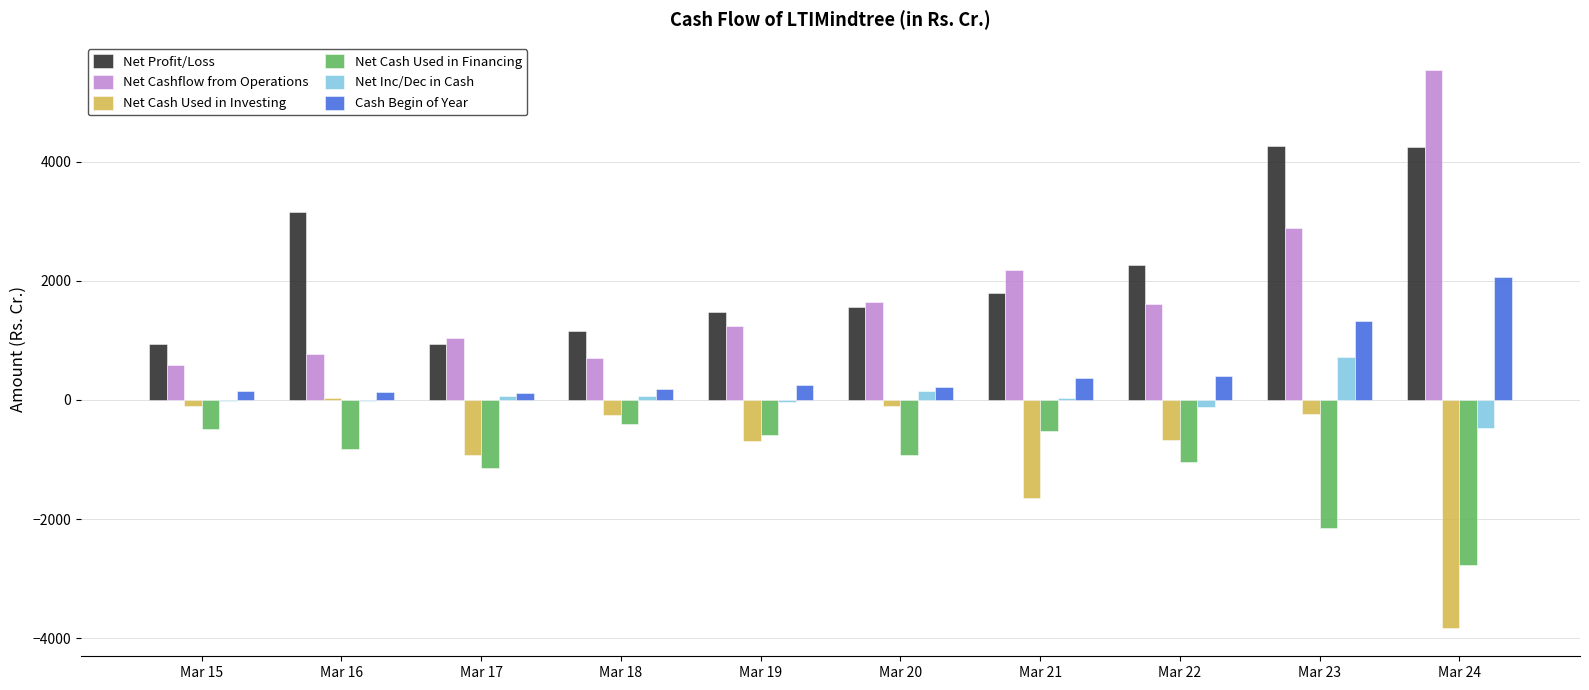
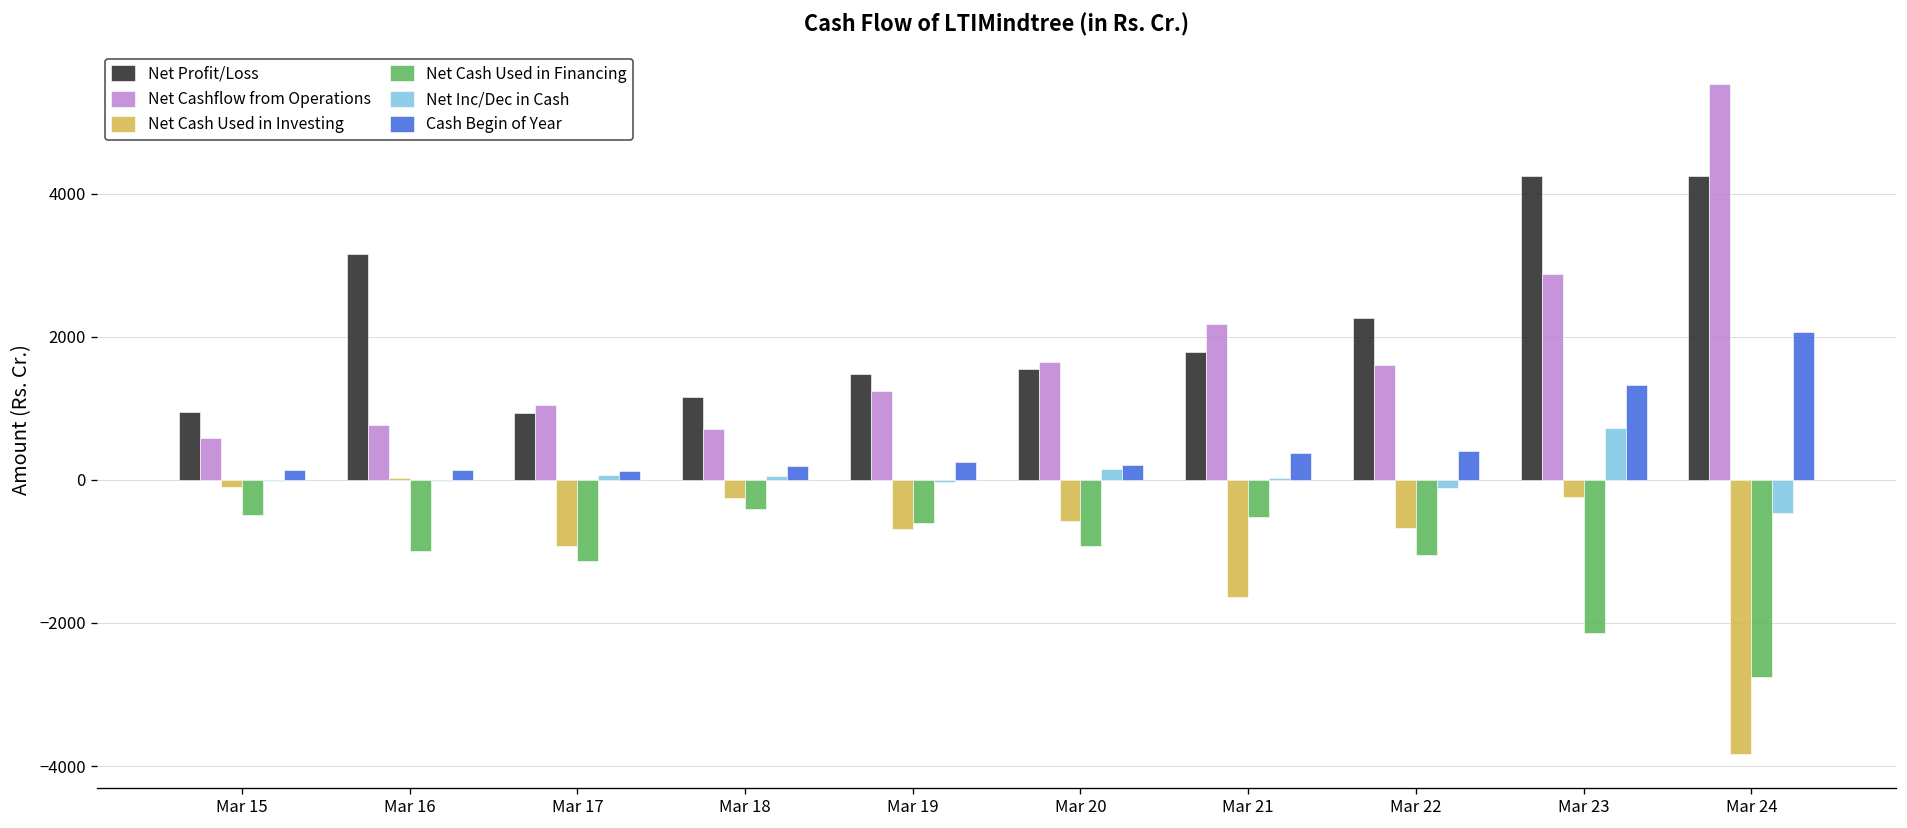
Net Cash Used in Financing, Mar 16: -800 -> -1000
Net Cash Used in Investing, Mar 20: -100 -> -600
